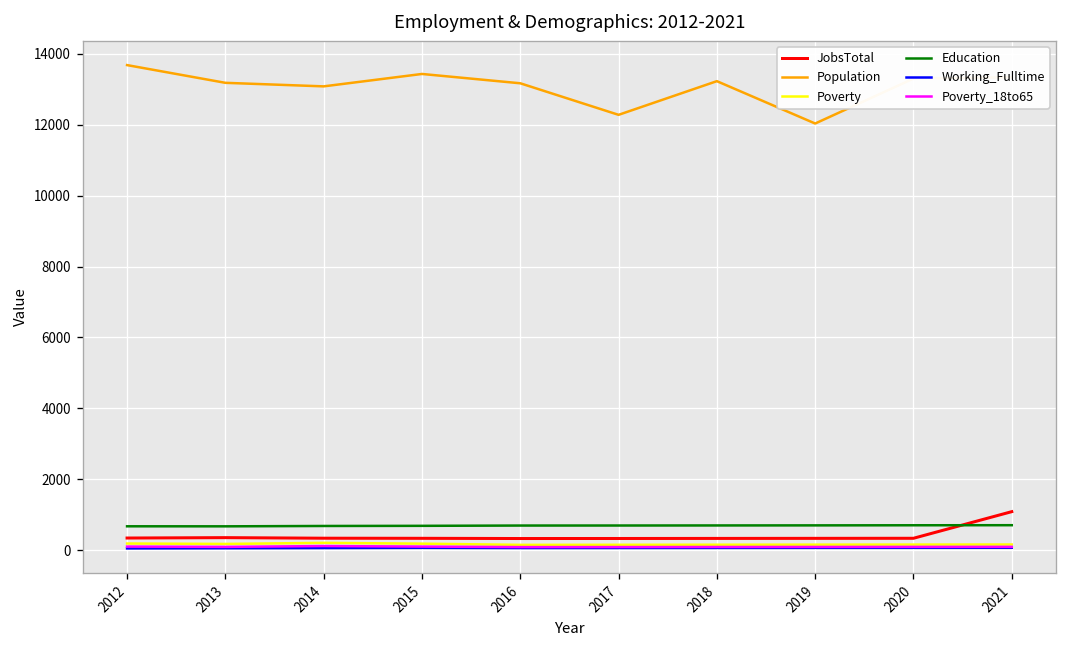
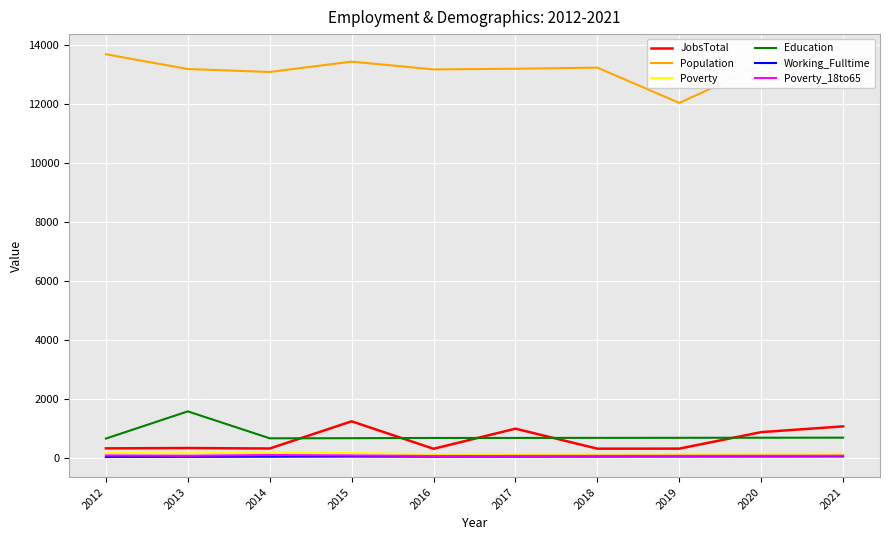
Education, 2013: 700 -> 1600
JobsTotal, 2015: 300 -> 1300
JobsTotal, 2017: 300 -> 1000
Population, 2017: 12300 -> 13200
JobsTotal, 2020: 300 -> 900
